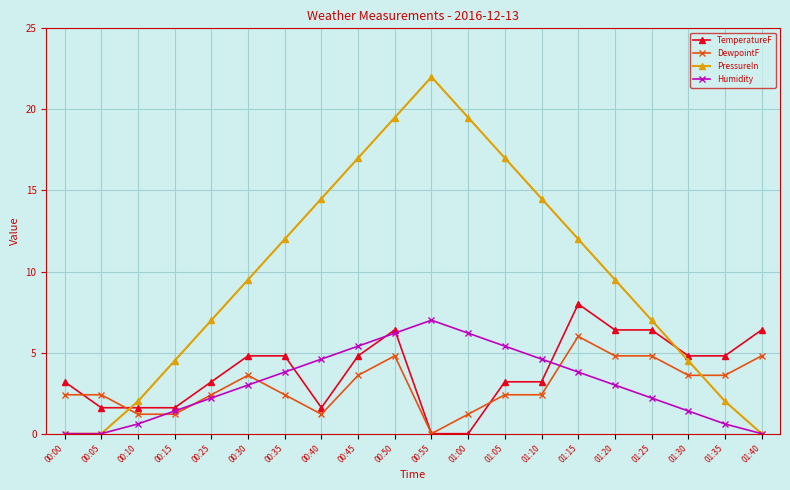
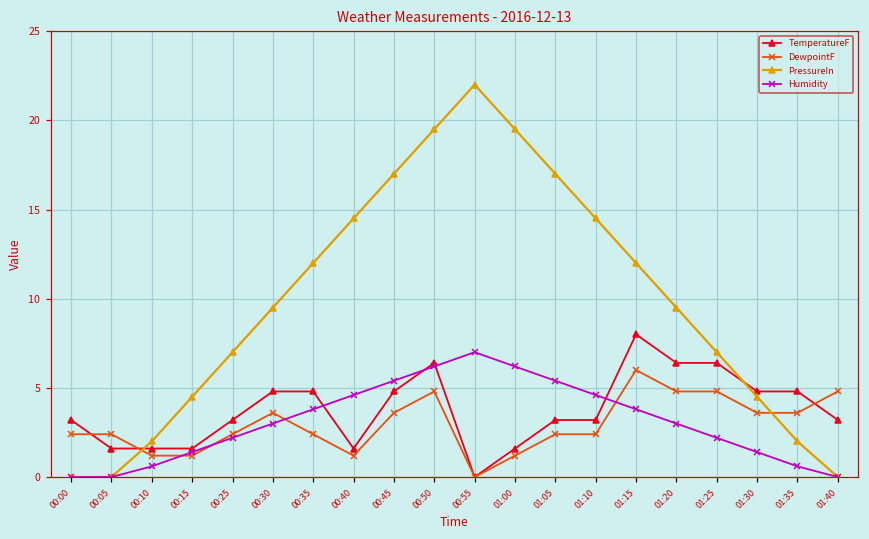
TemperatureF, 01:00: 0.0 -> 1.6
TemperatureF, 01:40: 6.4 -> 3.2
